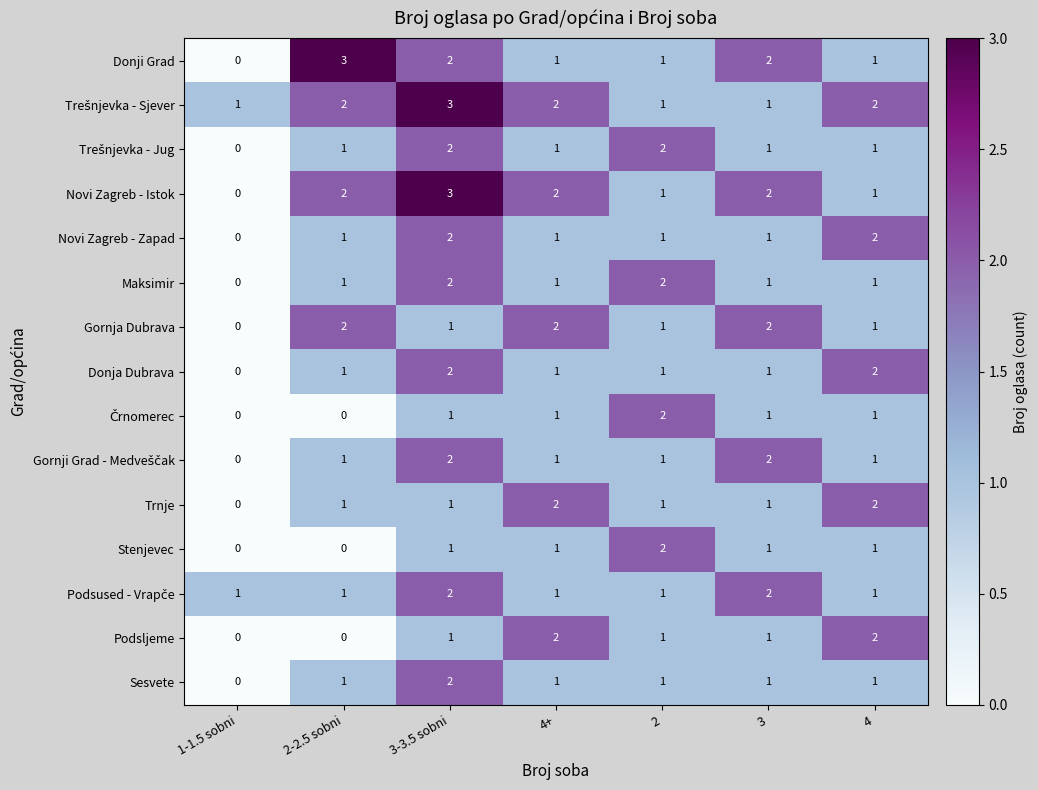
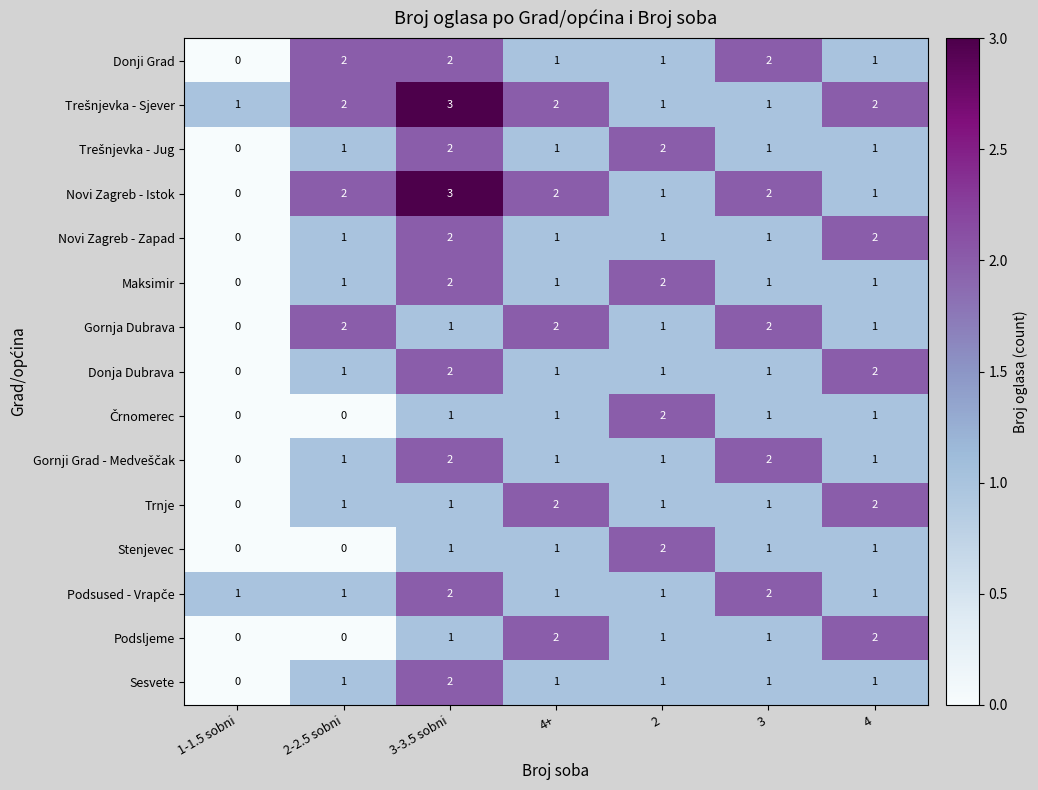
Donji Grad, 2-2.5 sobni: 3 -> 2
